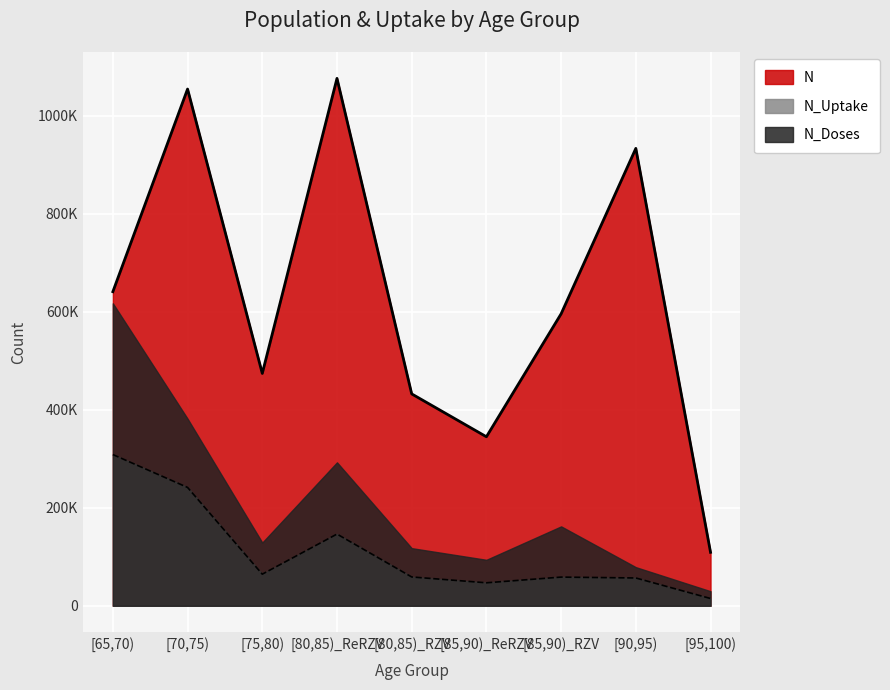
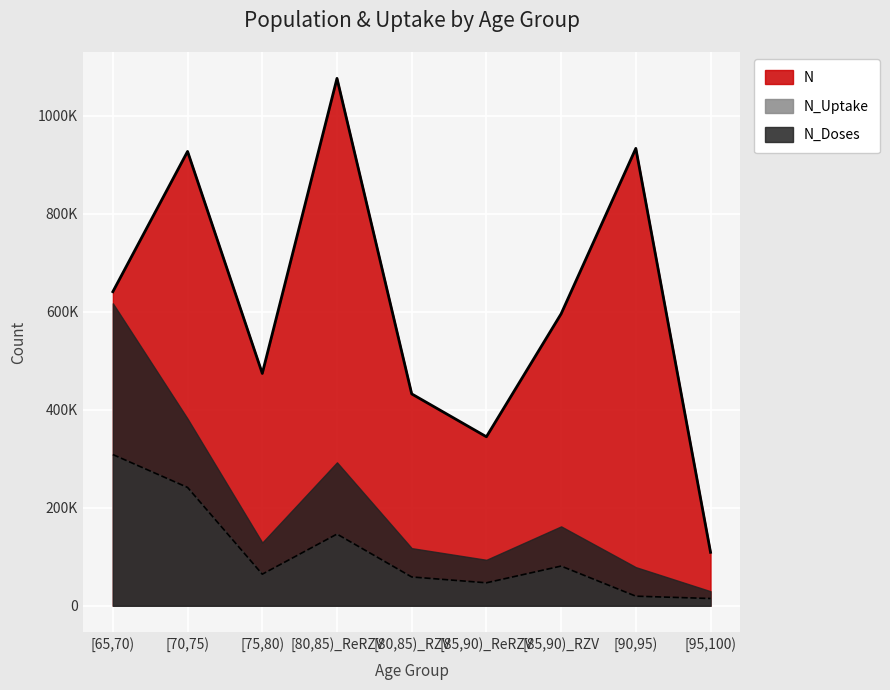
N, [70,75): 1050000 -> 930000
N_Uptake, [85,90)_RZV: 60000 -> 80000
N_Uptake, [90,95): 60000 -> 20000
